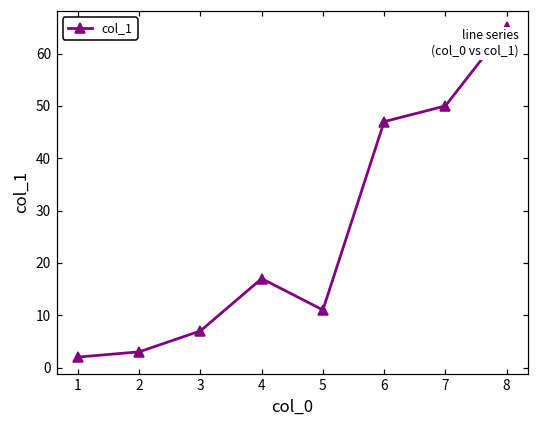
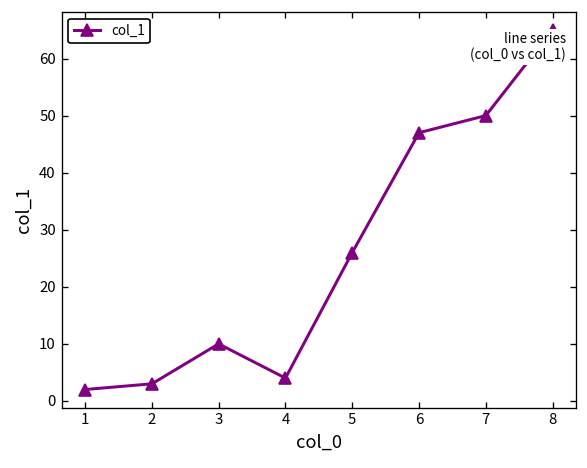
3: 7 -> 10
4: 17 -> 4
5: 11 -> 26
